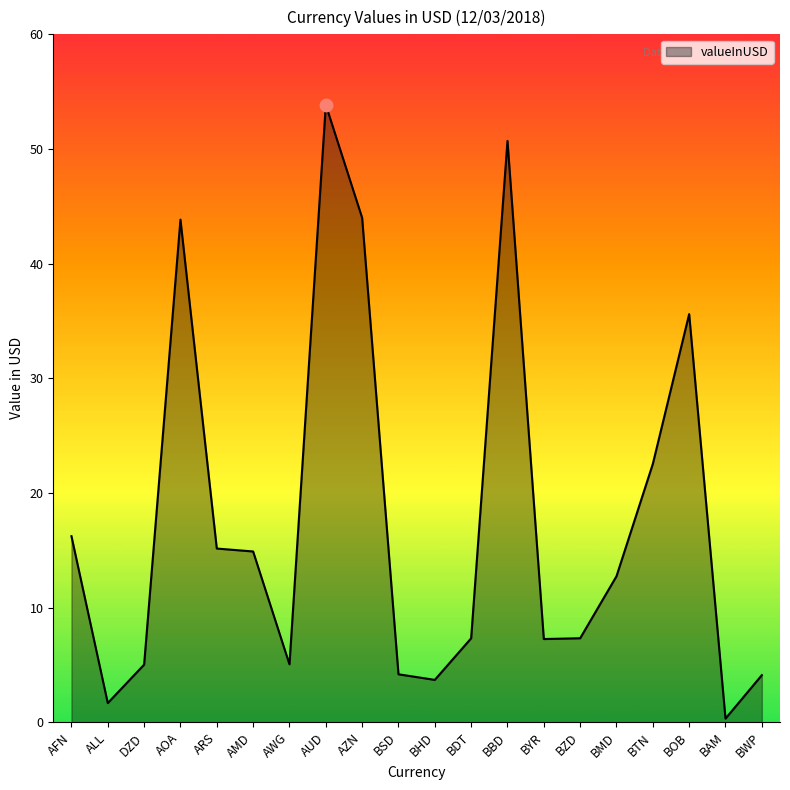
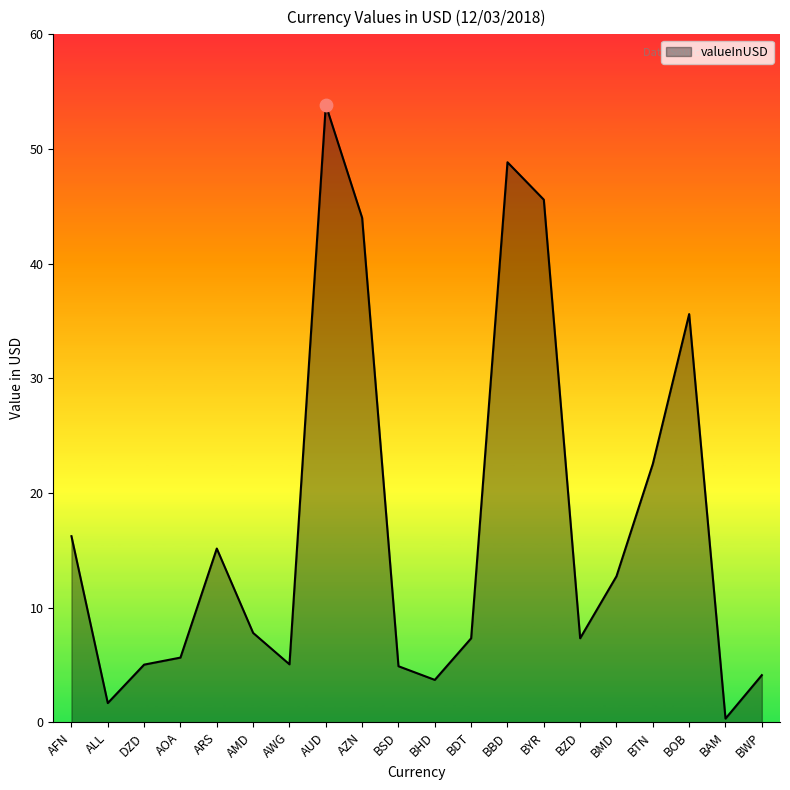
valueInUSD, AOA: 43.8 -> 5.6
valueInUSD, AMD: 14.9 -> 7.8
valueInUSD, BSD: 4.2 -> 4.9
valueInUSD, BBD: 50.7 -> 48.8
valueInUSD, BYR: 7.3 -> 45.6
